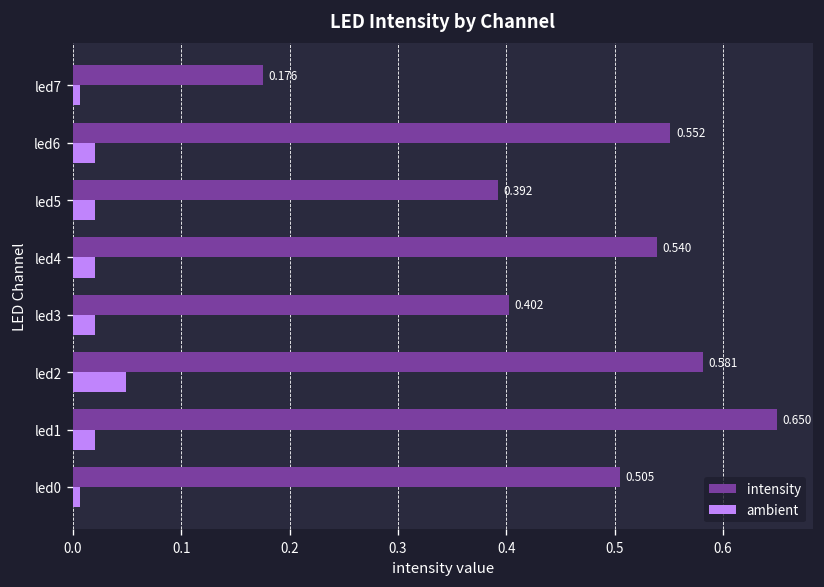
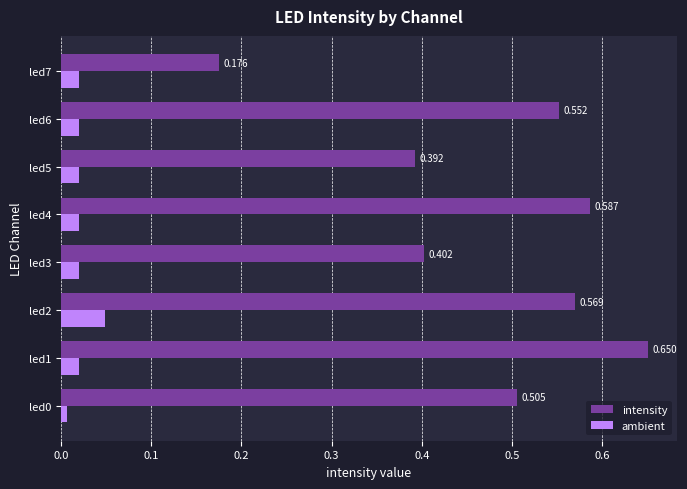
ambient, led7: 0.01 -> 0.02
intensity, led4: 0.540 -> 0.587
intensity, led2: 0.581 -> 0.569
